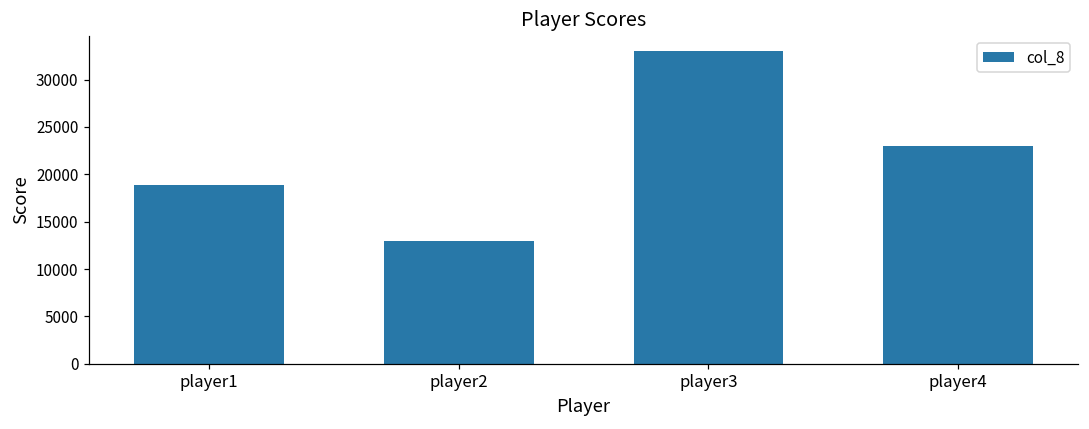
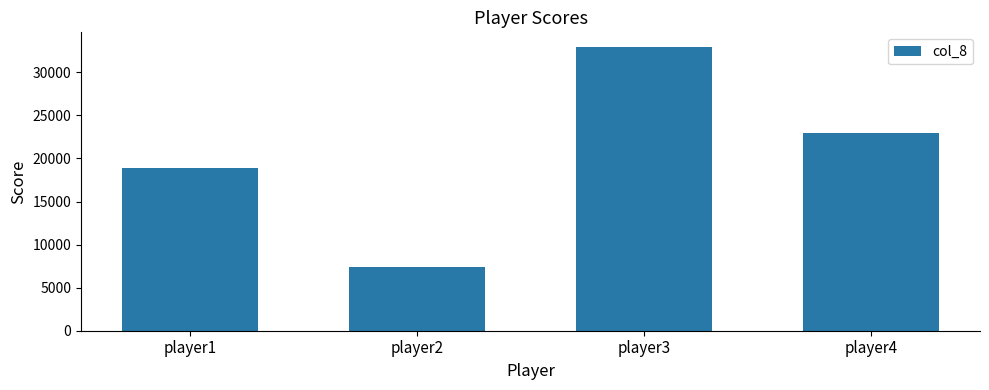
player2: 13000 -> 7000
